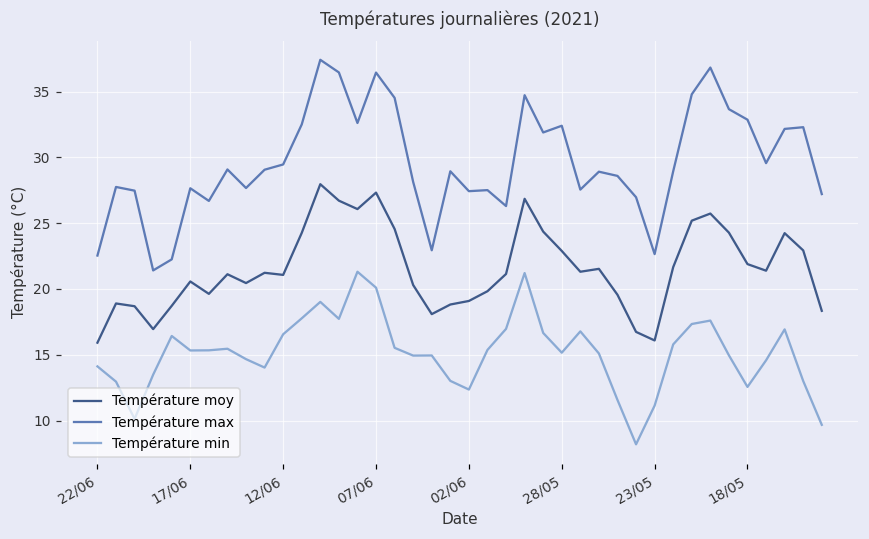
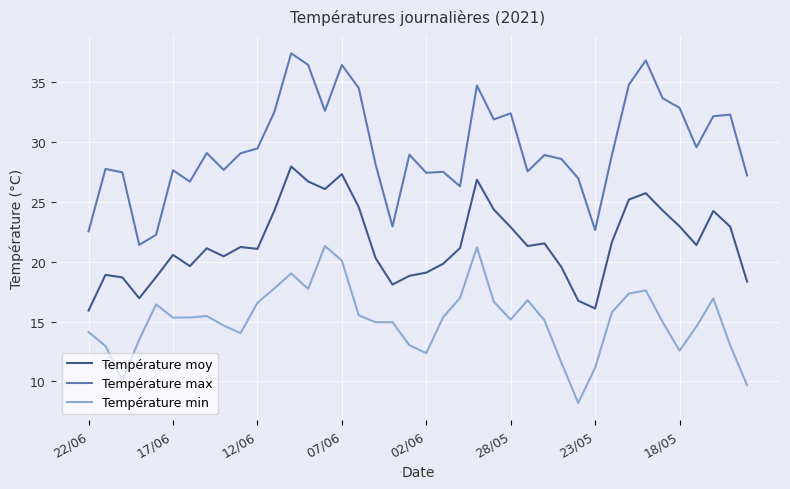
Température moy, 18/05: 21.9 -> 23.0
